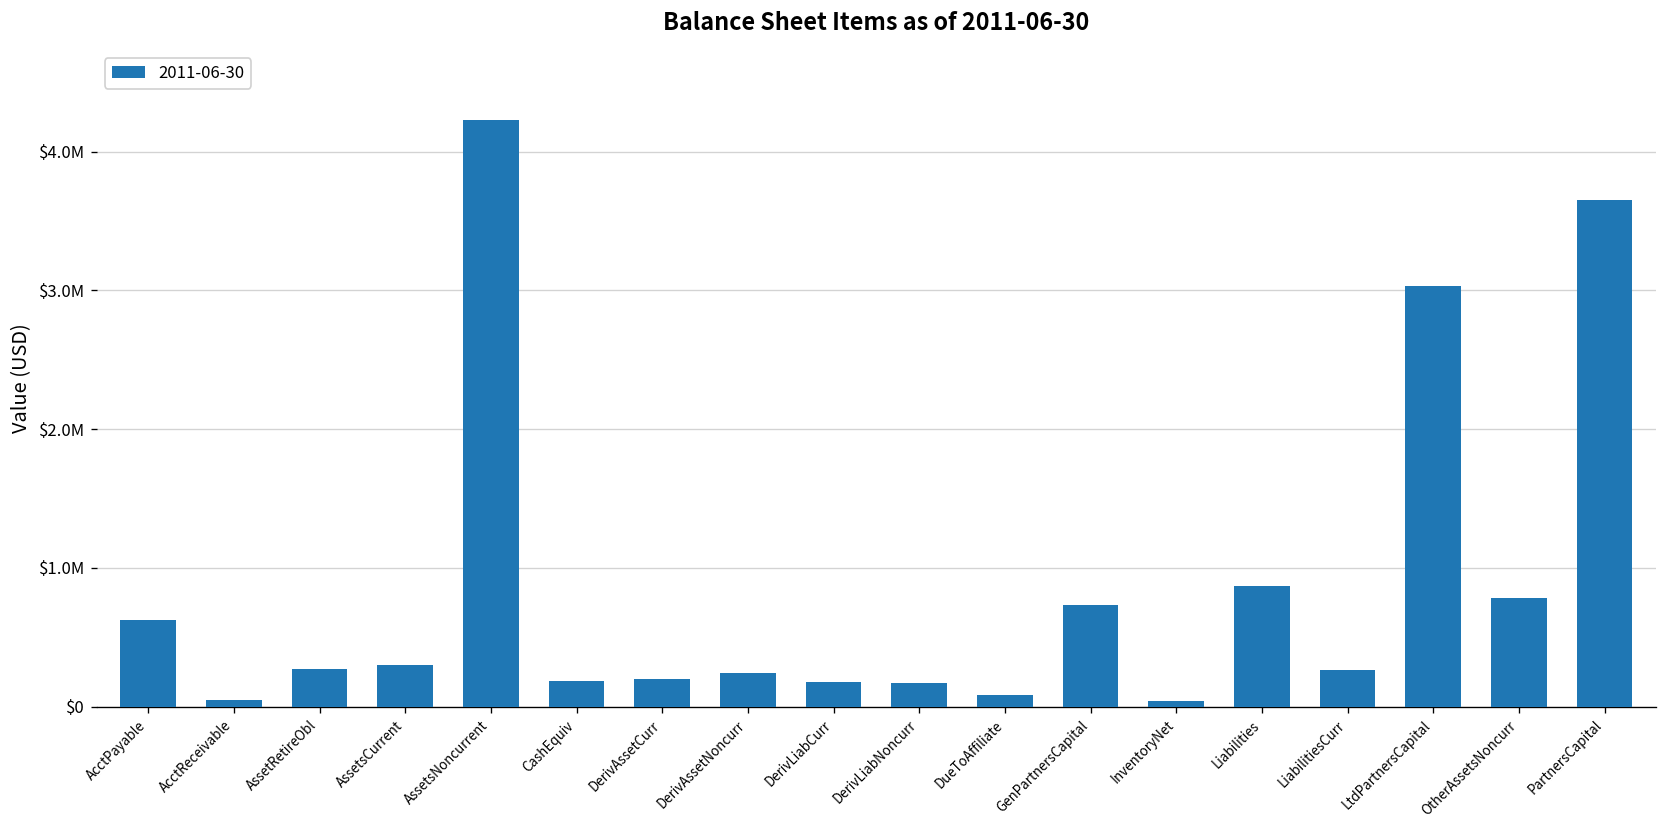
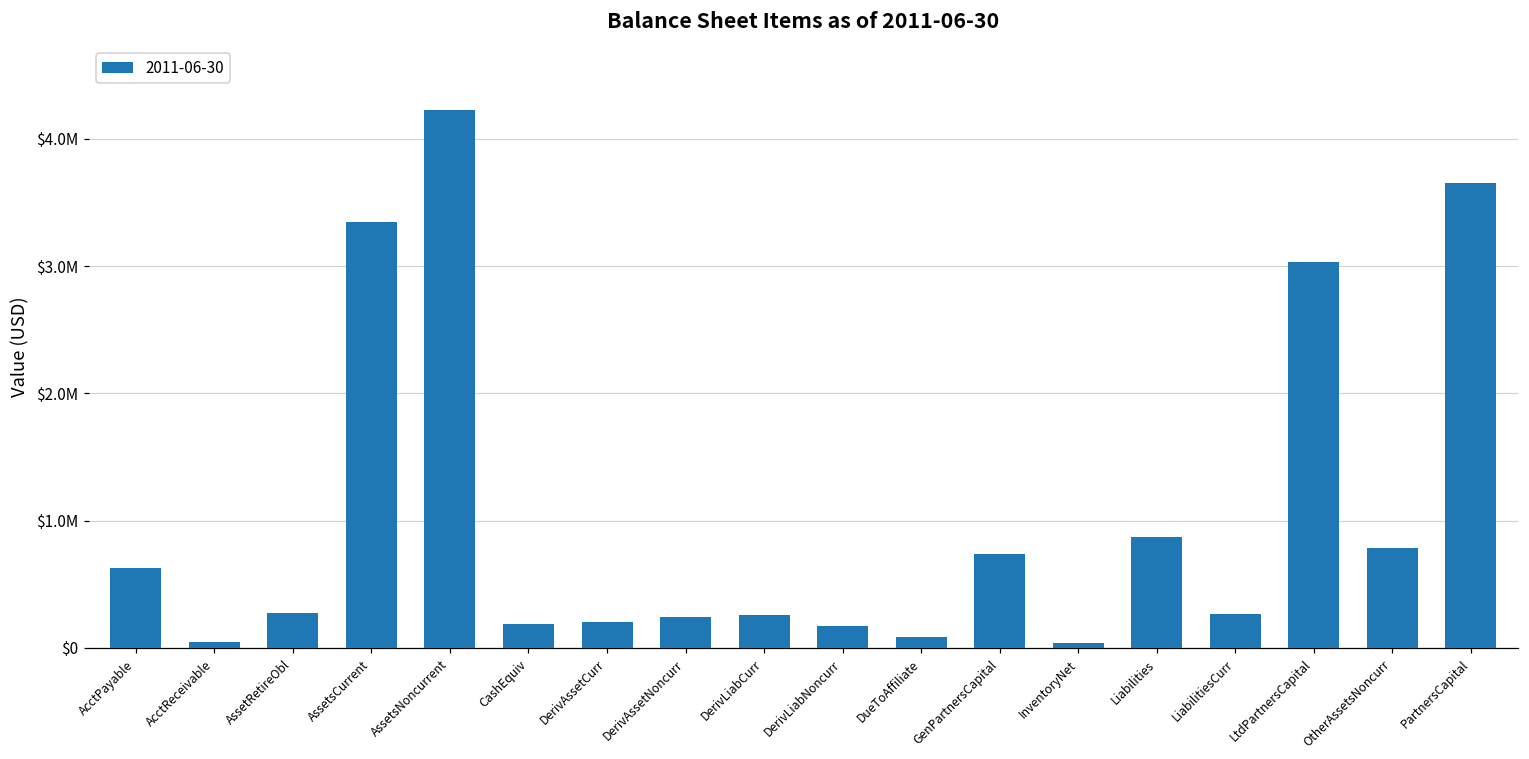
AssetsCurrent: $300000 -> $3350000
DerivLiabCurr: $180000 -> $260000
